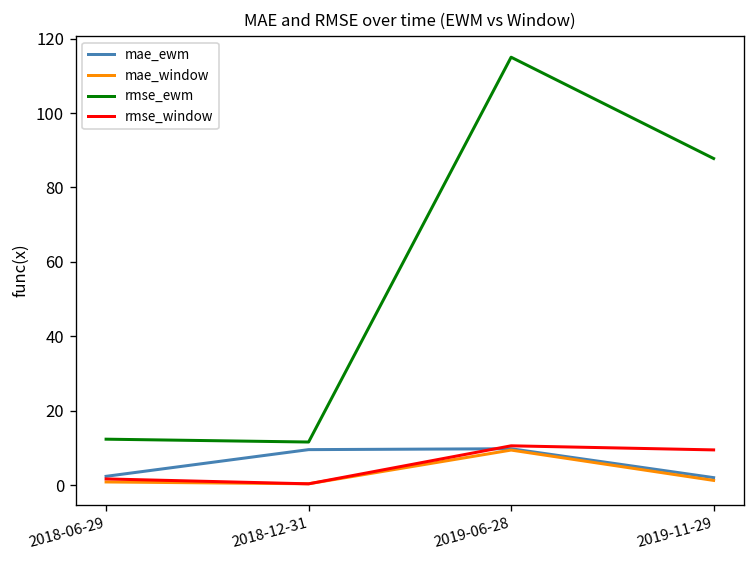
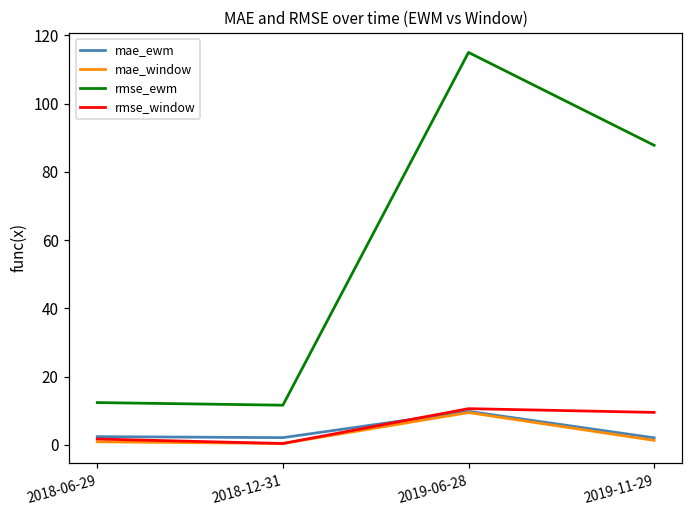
mae_ewm, 2018-12-31: 10 -> 2
